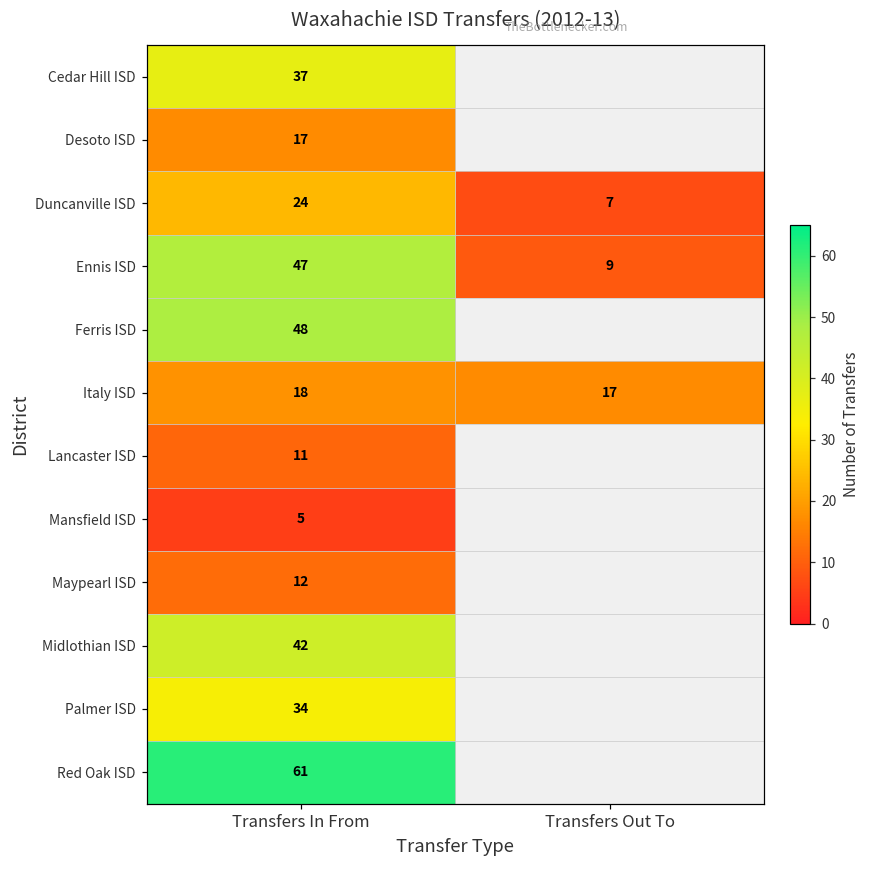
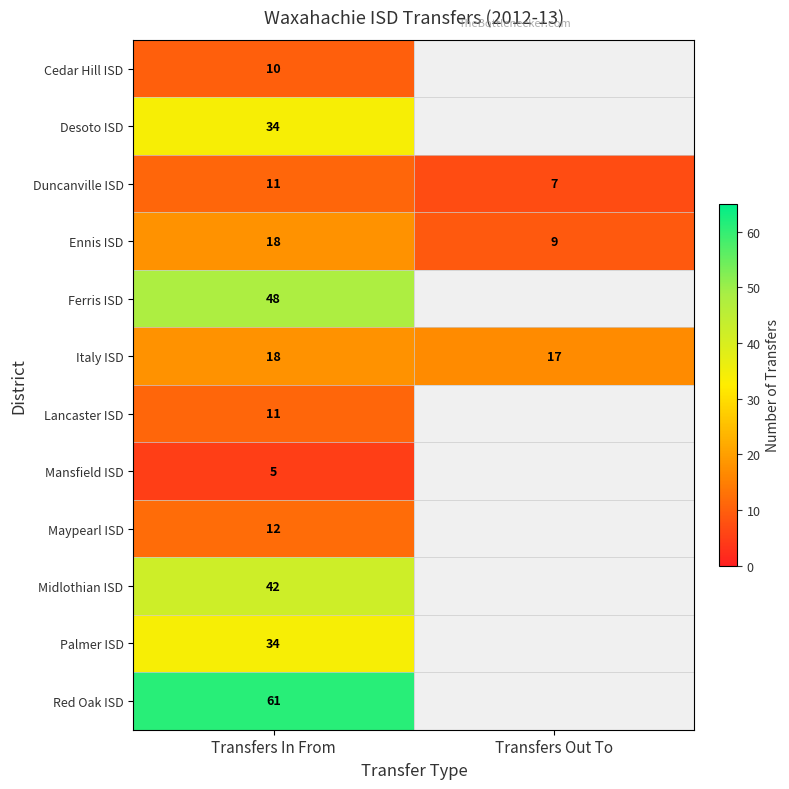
Cedar Hill ISD, Transfers In From: 37 -> 10
Desoto ISD, Transfers In From: 17 -> 34
Duncanville ISD, Transfers In From: 24 -> 11
Ennis ISD, Transfers In From: 47 -> 18
